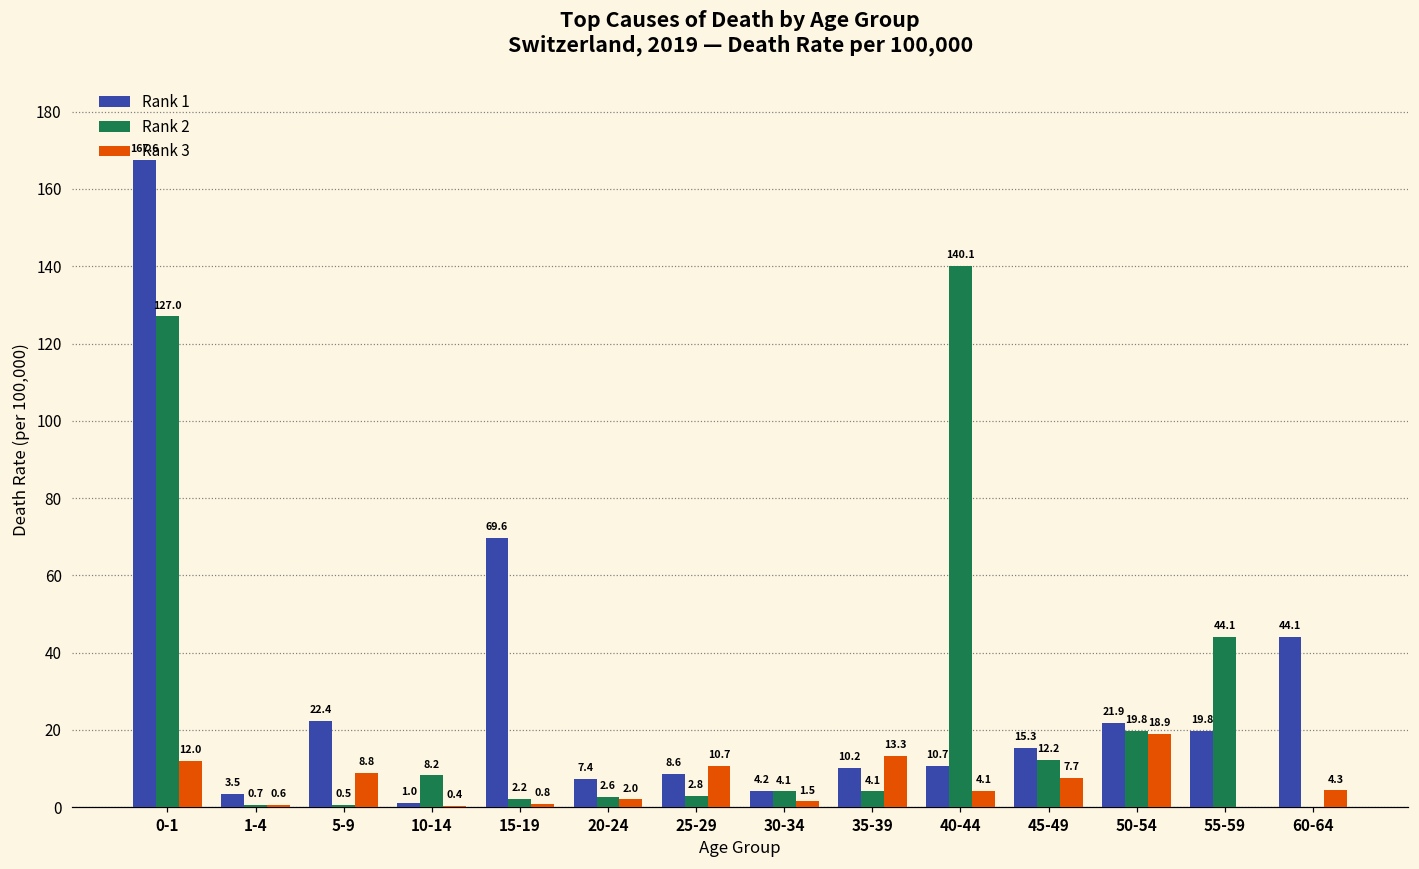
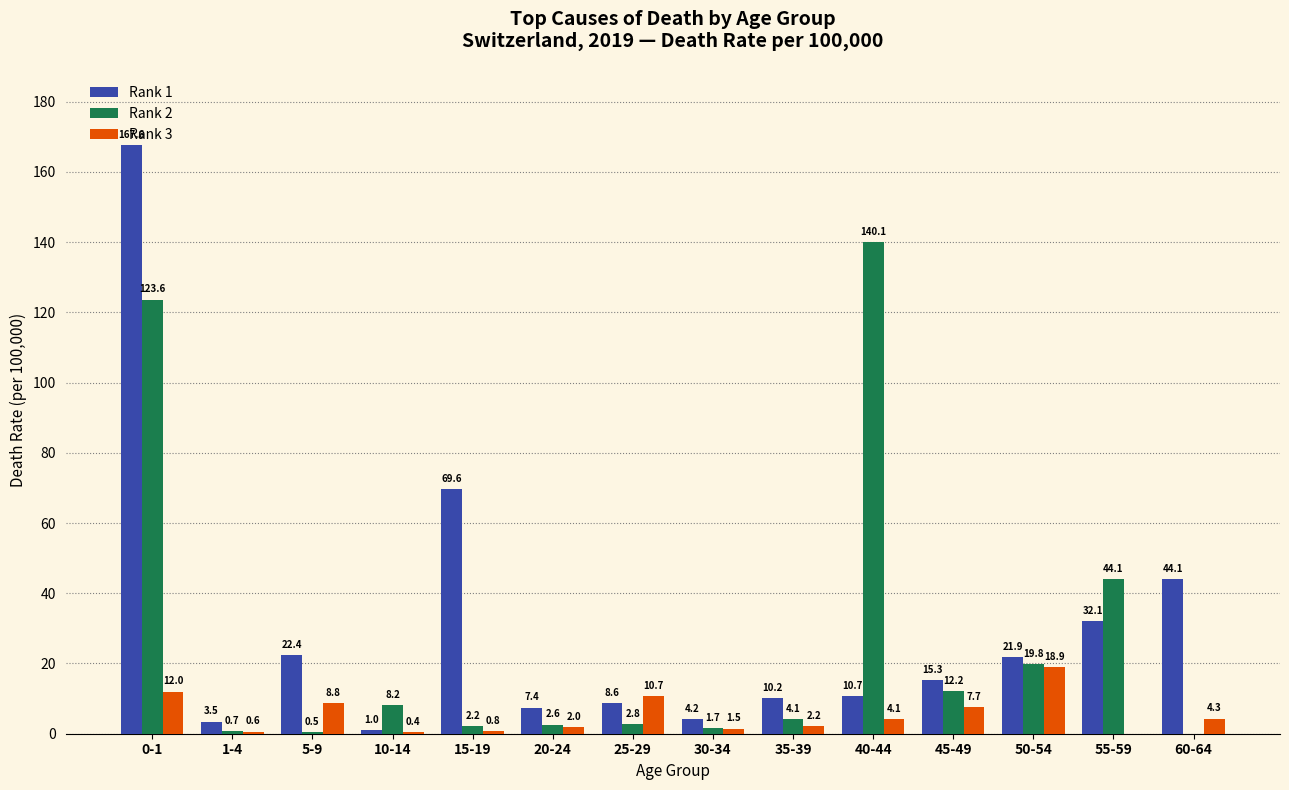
Rank 2, 0-1: 127.0 -> 123.6
Rank 2, 30-34: 4.1 -> 1.7
Rank 3, 35-39: 13.3 -> 2.2
Rank 1, 55-59: 19.8 -> 32.1
